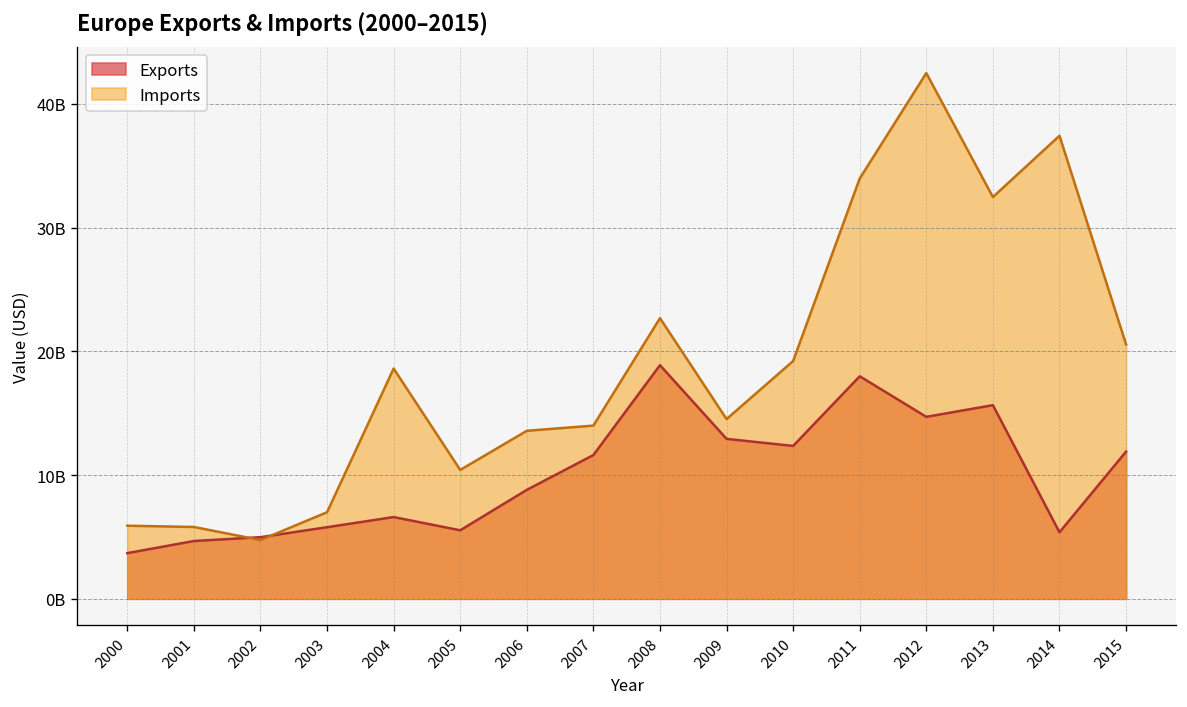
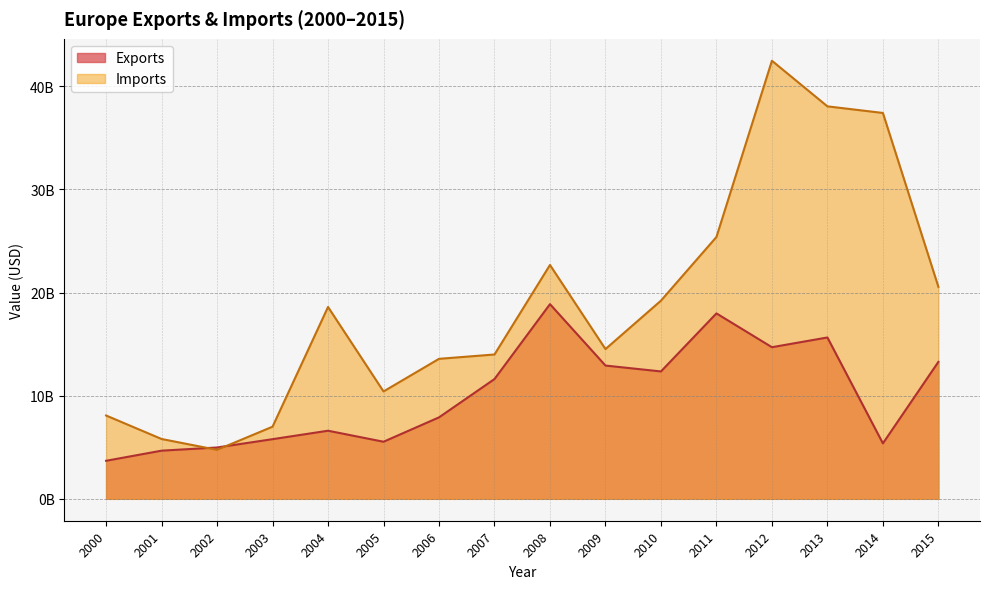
Imports, 2000: 5900000000 -> 8100000000
Exports, 2006: 8800000000 -> 7900000000
Imports, 2011: 34000000000 -> 25400000000
Imports, 2013: 32500000000 -> 38100000000
Exports, 2015: 11900000000 -> 13300000000
